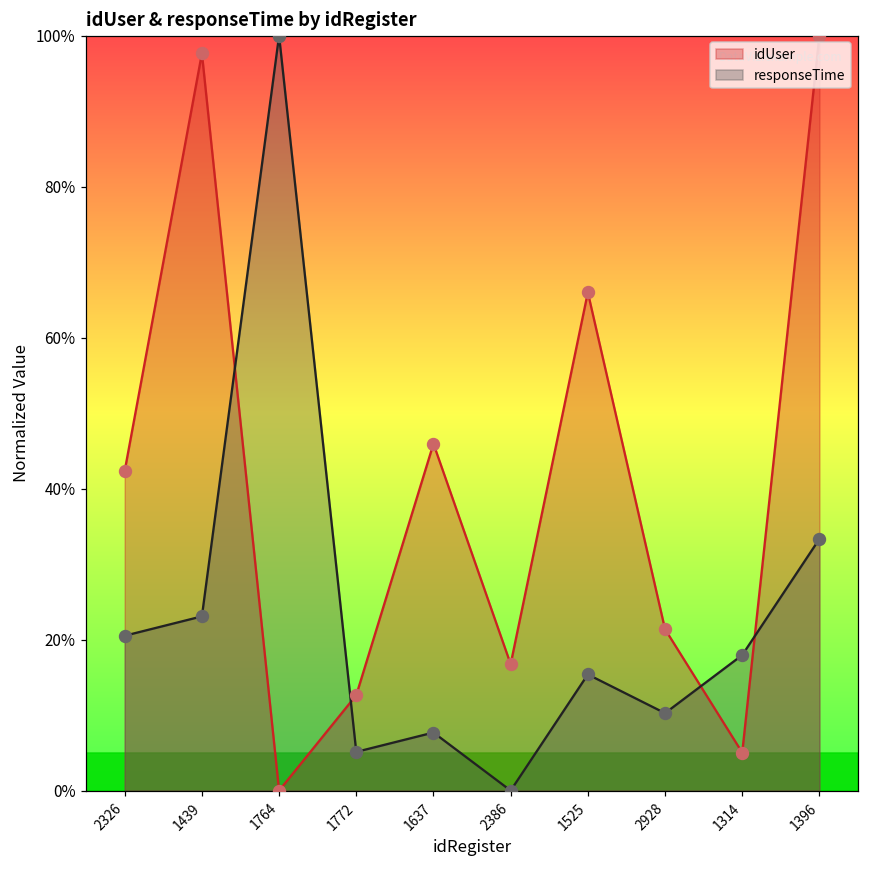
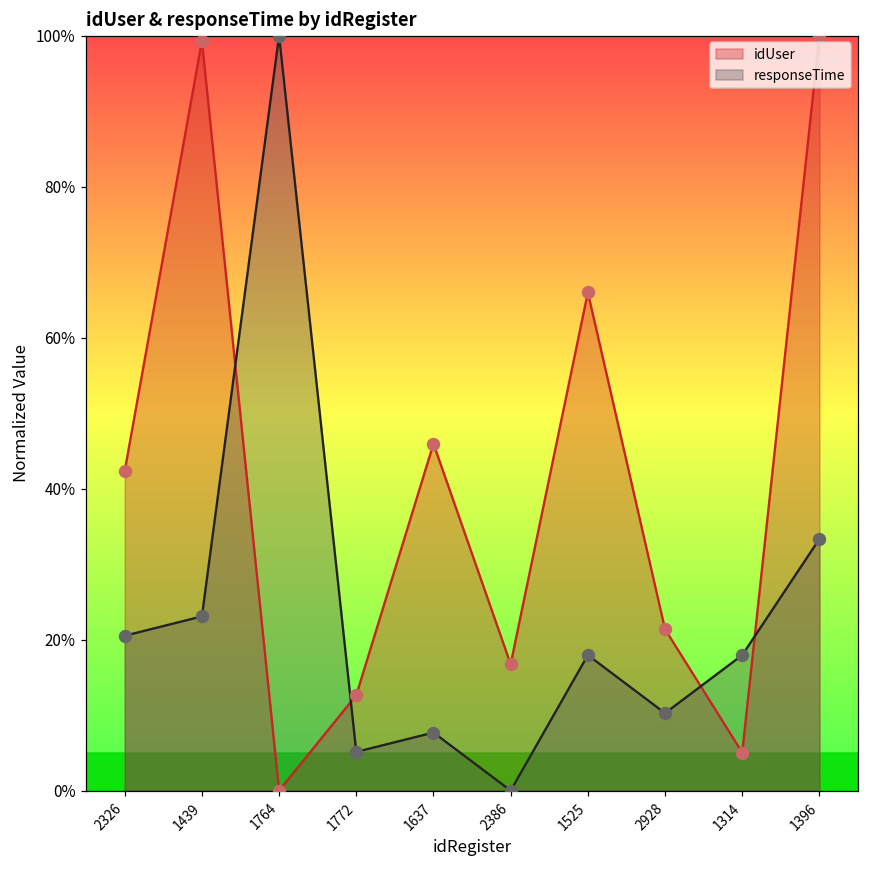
idUser, 1439: 98% -> 99%
responseTime, 1525: 15% -> 18%
